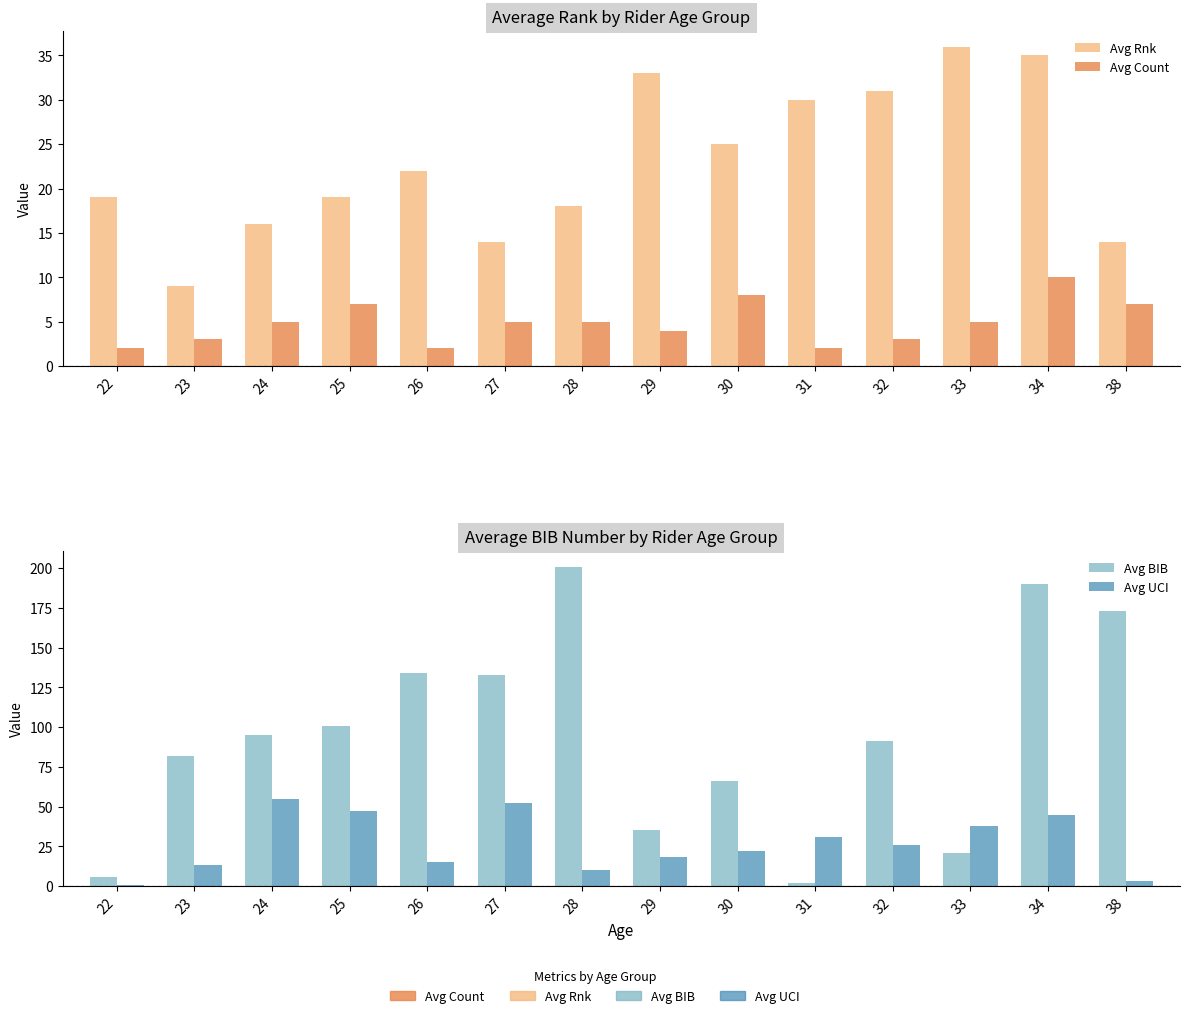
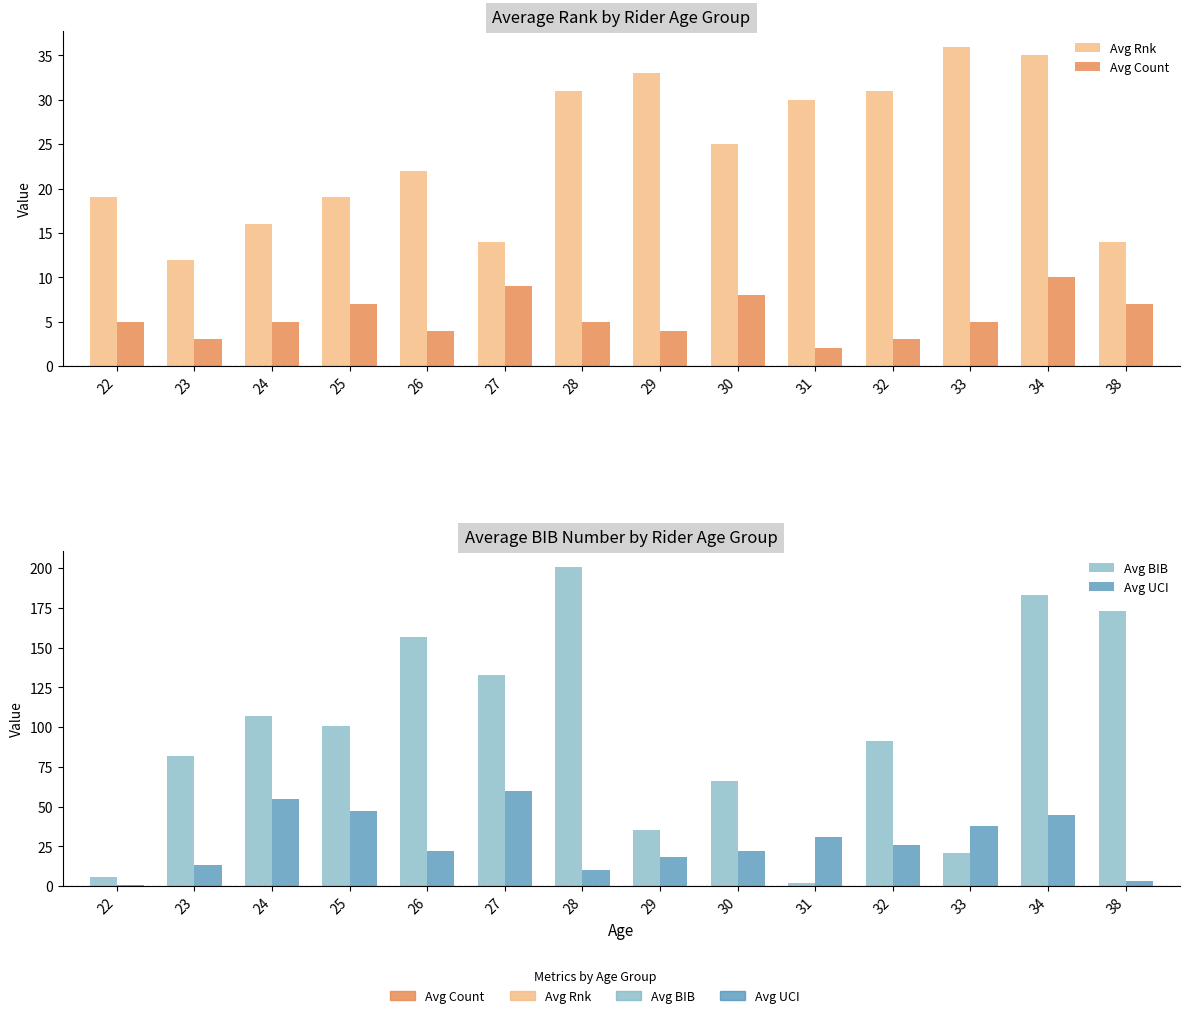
Average Rank by Rider Age Group, Avg Count, 22: 2 -> 5
Average Rank by Rider Age Group, Avg Rnk, 23: 9 -> 12
Average Rank by Rider Age Group, Avg Count, 26: 2 -> 4
Average Rank by Rider Age Group, Avg Count, 27: 5 -> 9
Average Rank by Rider Age Group, Avg Rnk, 28: 18 -> 31
Average BIB Number by Rider Age Group, Avg BIB, 24: 95 -> 107
Average BIB Number by Rider Age Group, Avg BIB, 26: 134 -> 157
Average BIB Number by Rider Age Group, Avg UCI, 26: 15 -> 22
Average BIB Number by Rider Age Group, Avg UCI, 27: 52 -> 60
Average BIB Number by Rider Age Group, Avg BIB, 34: 190 -> 183
